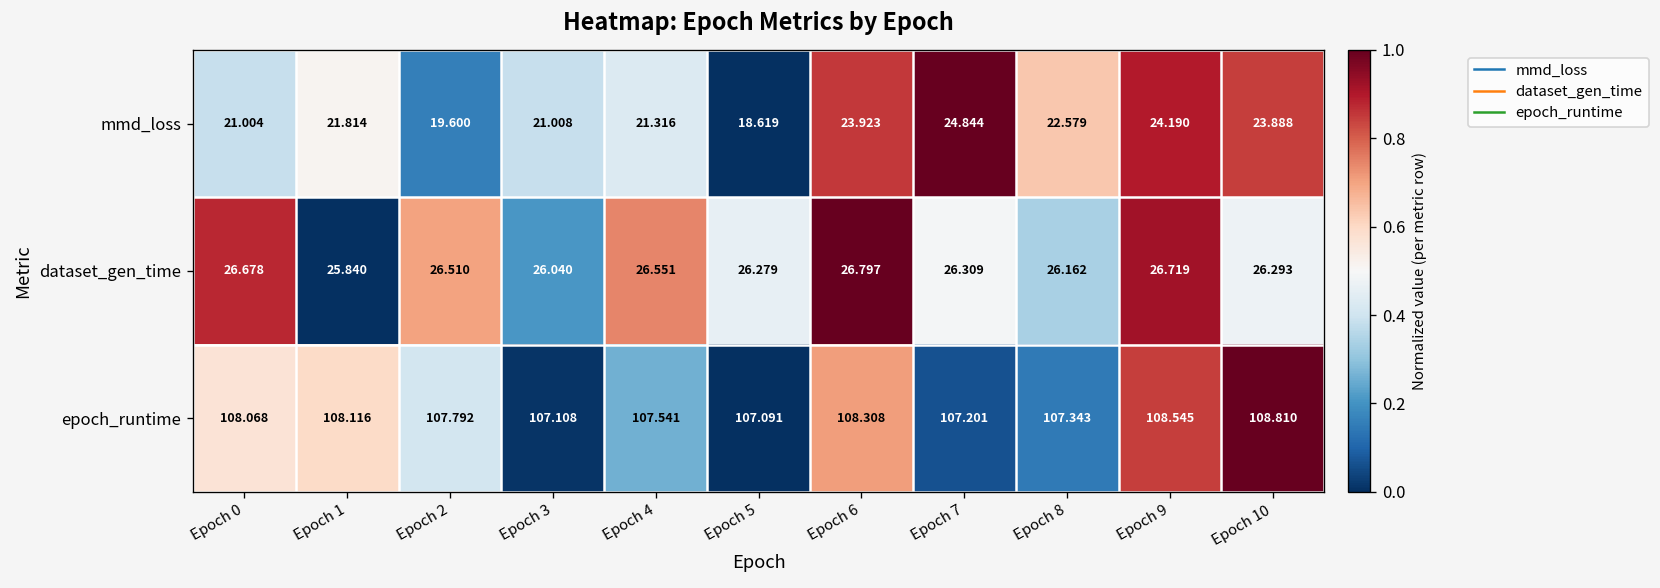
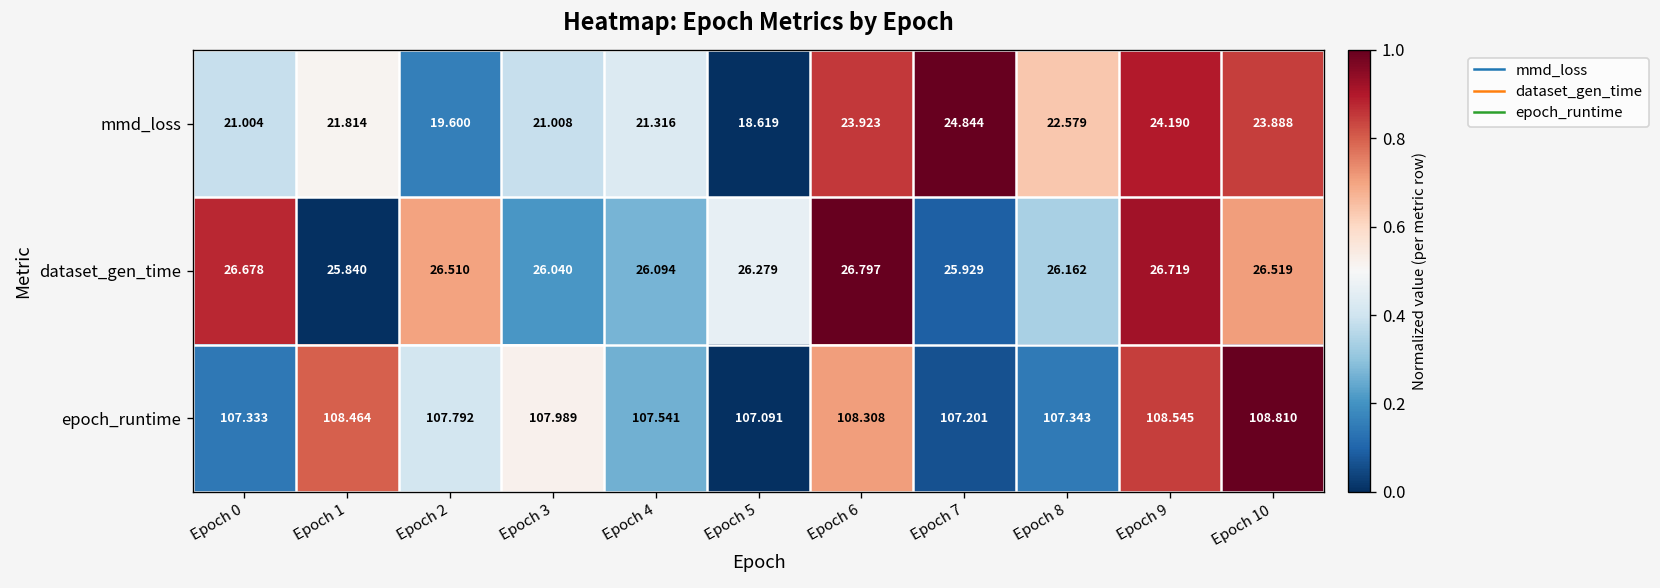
dataset_gen_time, Epoch 4: 26.551 -> 26.094
dataset_gen_time, Epoch 7: 26.309 -> 25.929
dataset_gen_time, Epoch 10: 26.293 -> 26.519
epoch_runtime, Epoch 0: 108.068 -> 107.333
epoch_runtime, Epoch 1: 108.116 -> 108.464
epoch_runtime, Epoch 3: 107.108 -> 107.989
